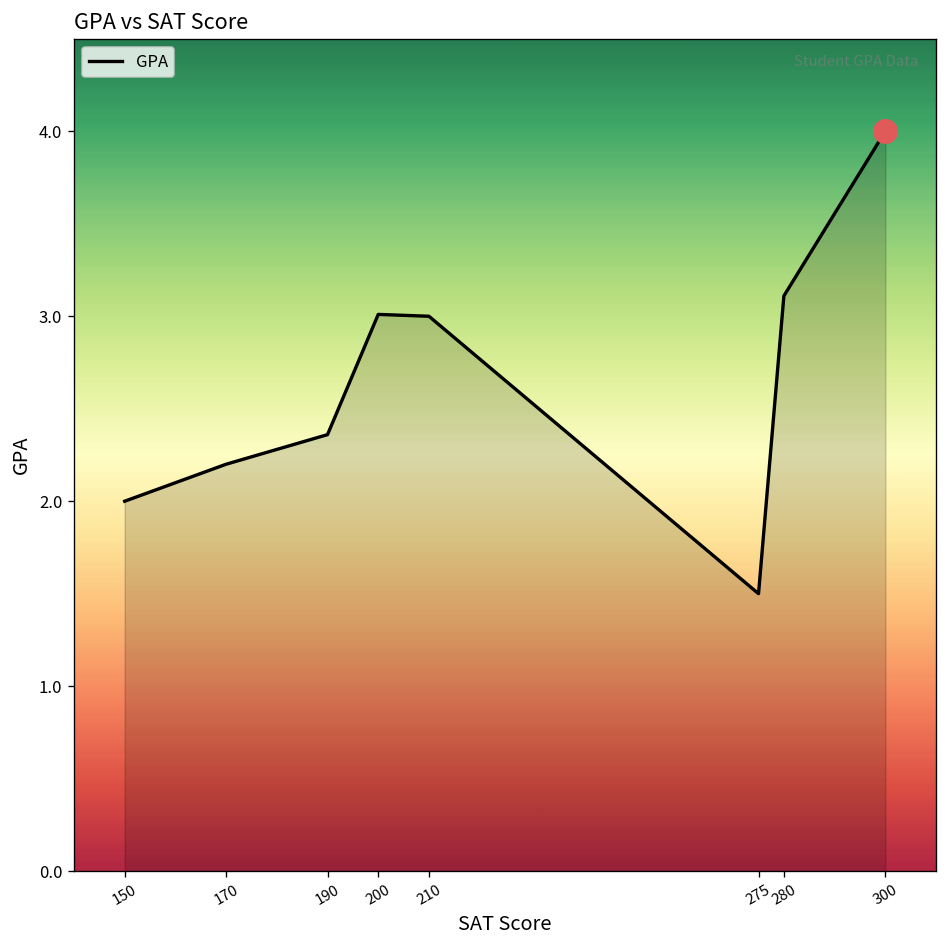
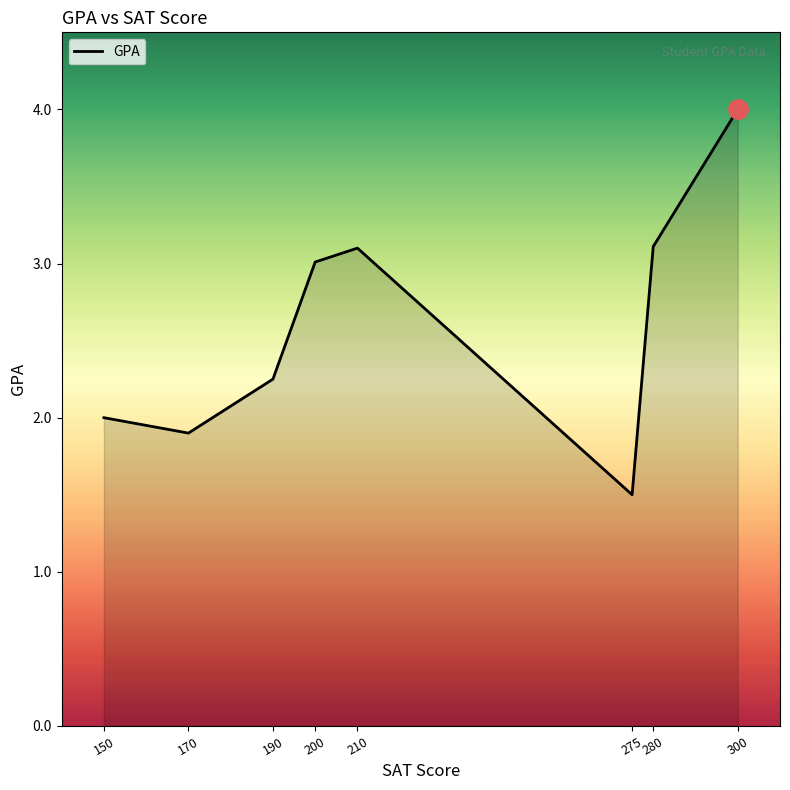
GPA, 170: 2.2 -> 1.9
GPA, 190: 2.36 -> 2.25
GPA, 210: 3.0 -> 3.1
